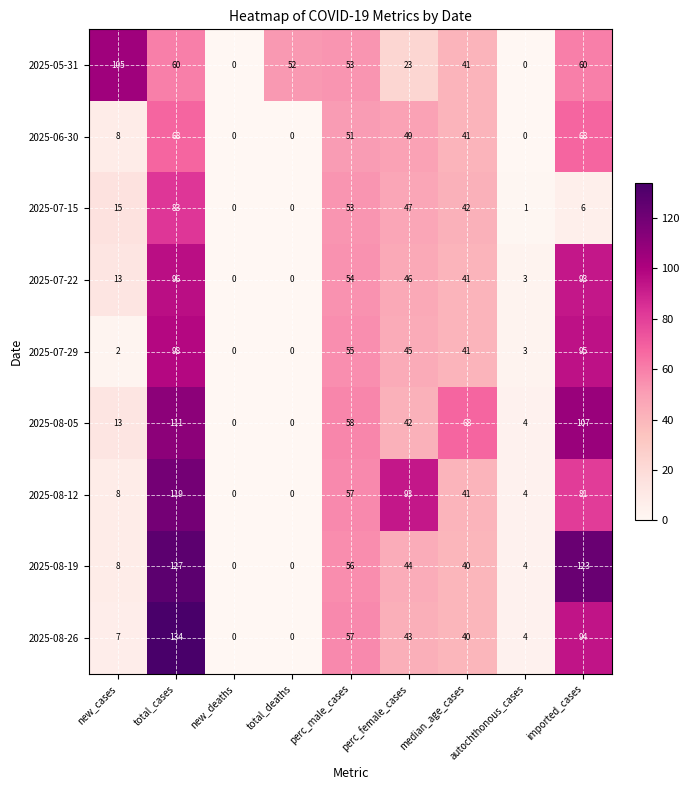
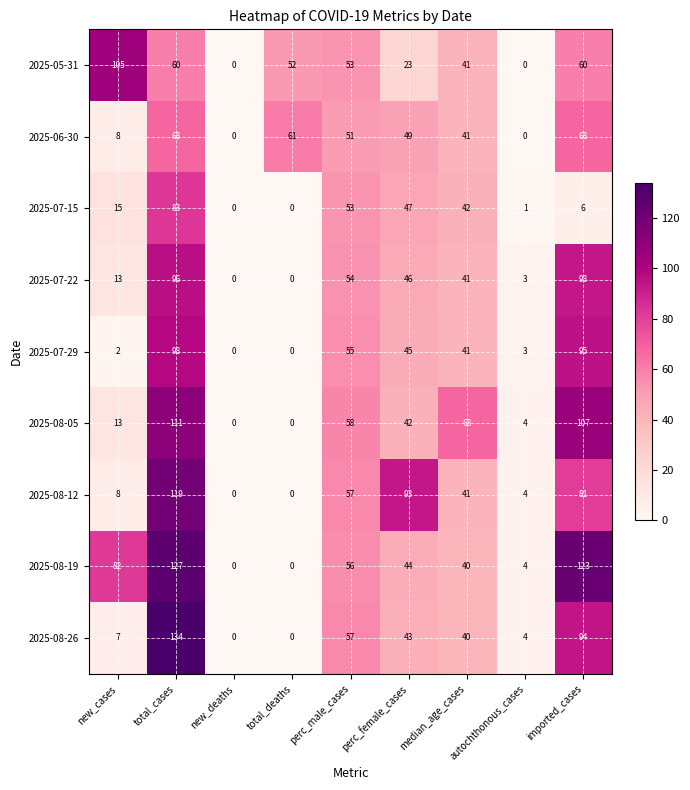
2025-06-30, total_deaths: 0 -> 61
2025-08-19, new_cases: 8 -> 82
